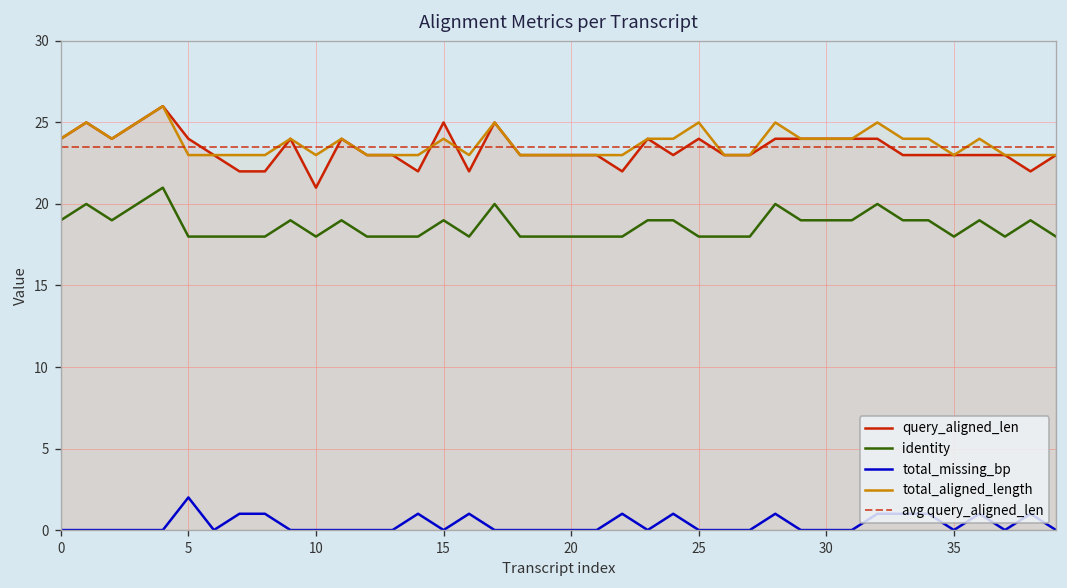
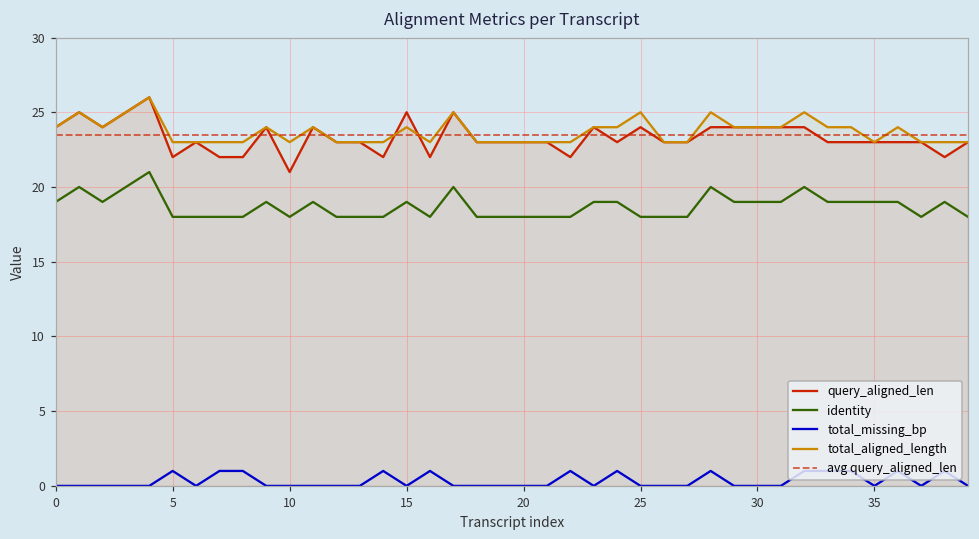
query_aligned_len, 5: 24 -> 22
total_missing_bp, 5: 2 -> 1
identity, 35: 18 -> 19
